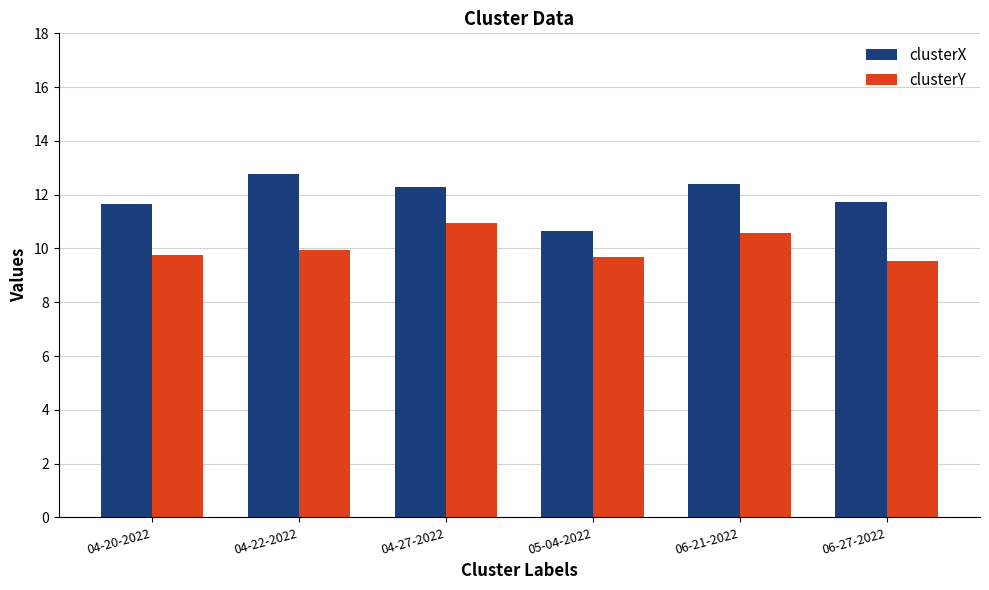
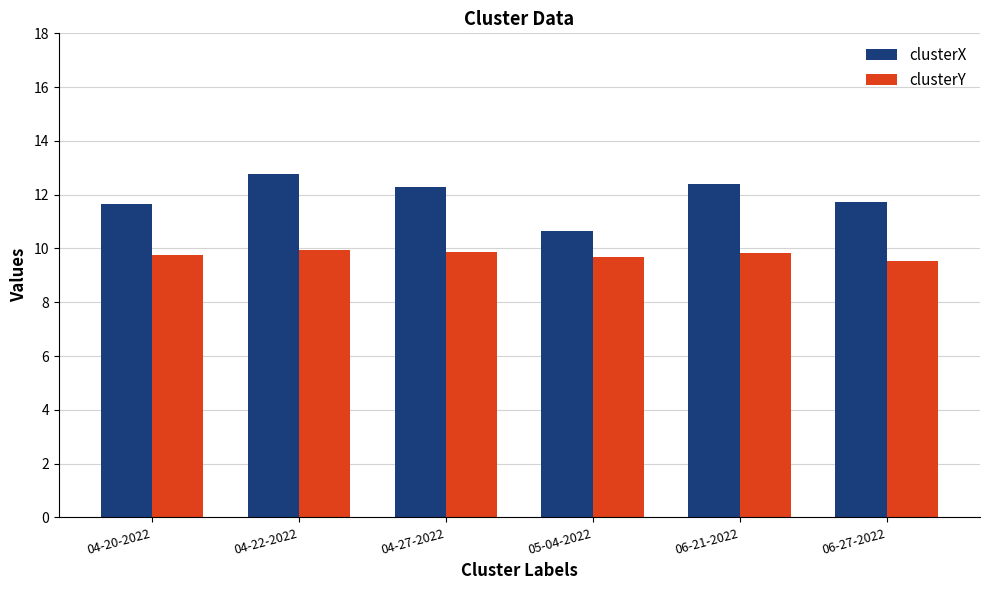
clusterY, 04-27-2022: 10.9 -> 9.9
clusterY, 06-21-2022: 10.6 -> 9.8
